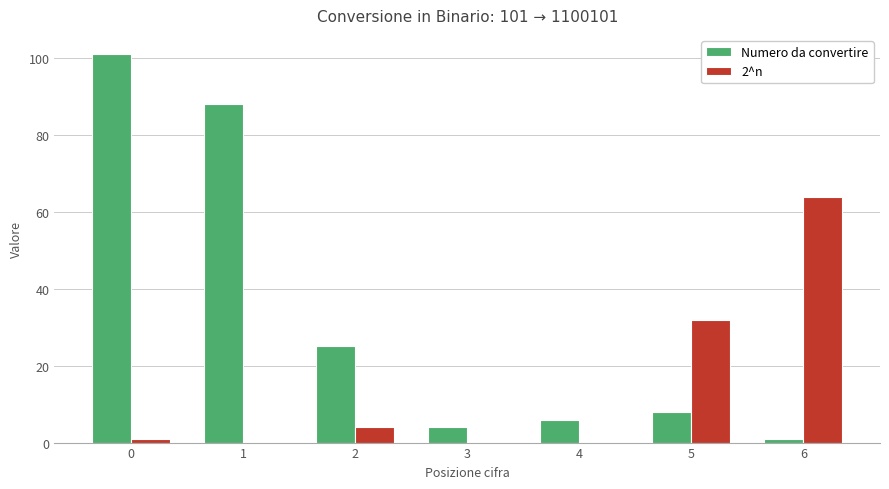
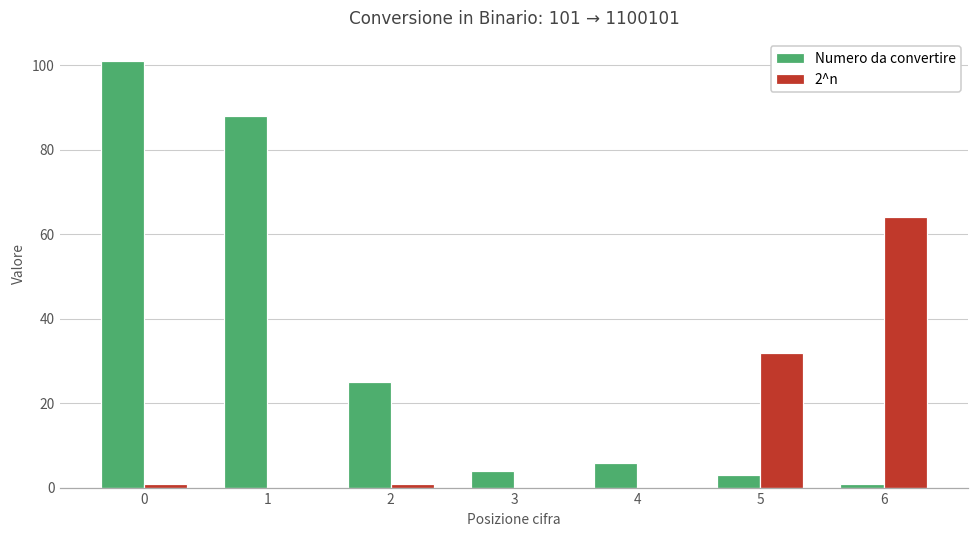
2^n, 2: 4 -> 1
Numero da convertire, 5: 8 -> 3
